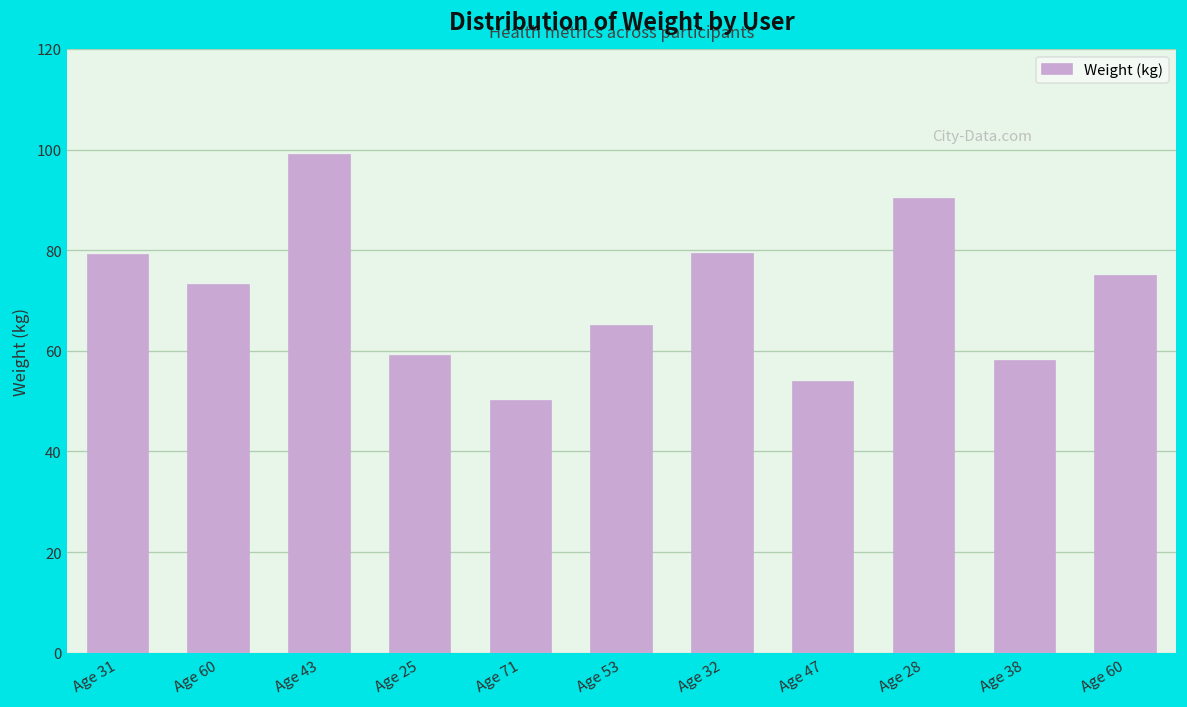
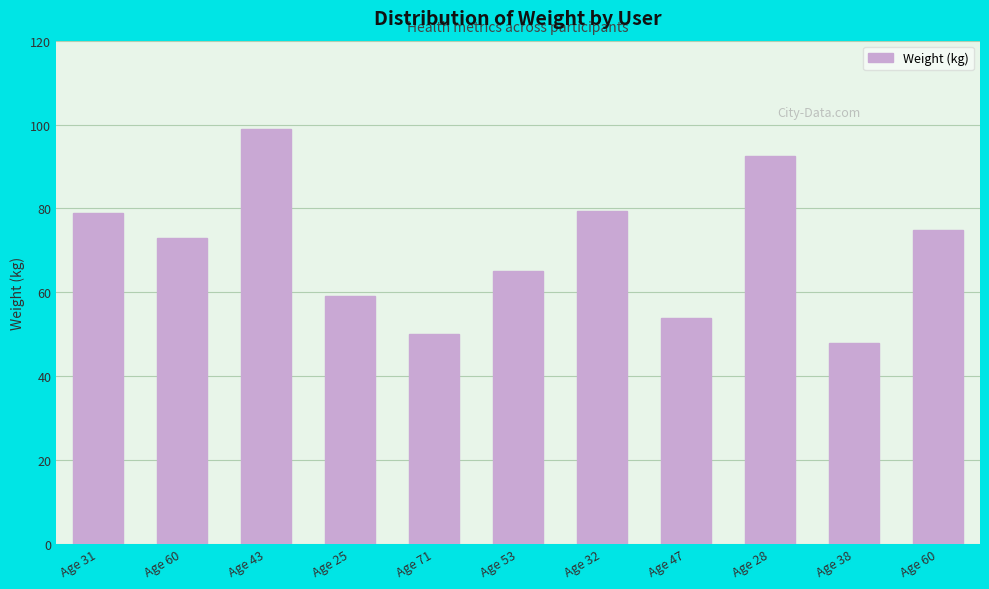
Age 28: 90 -> 93
Age 38: 58 -> 48
